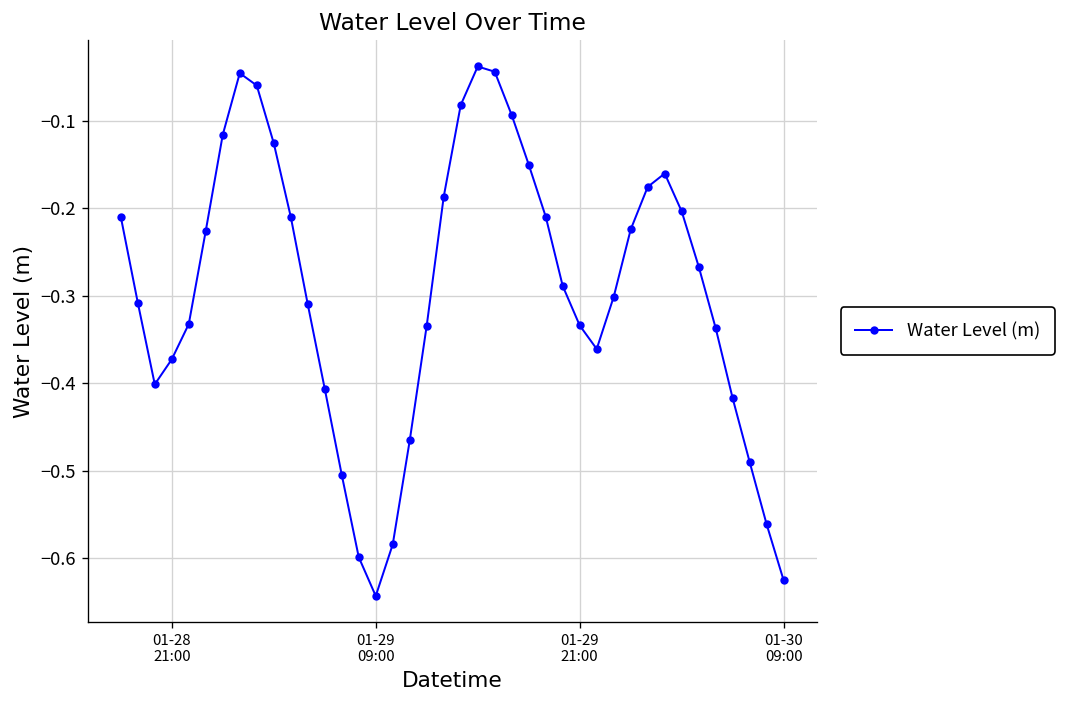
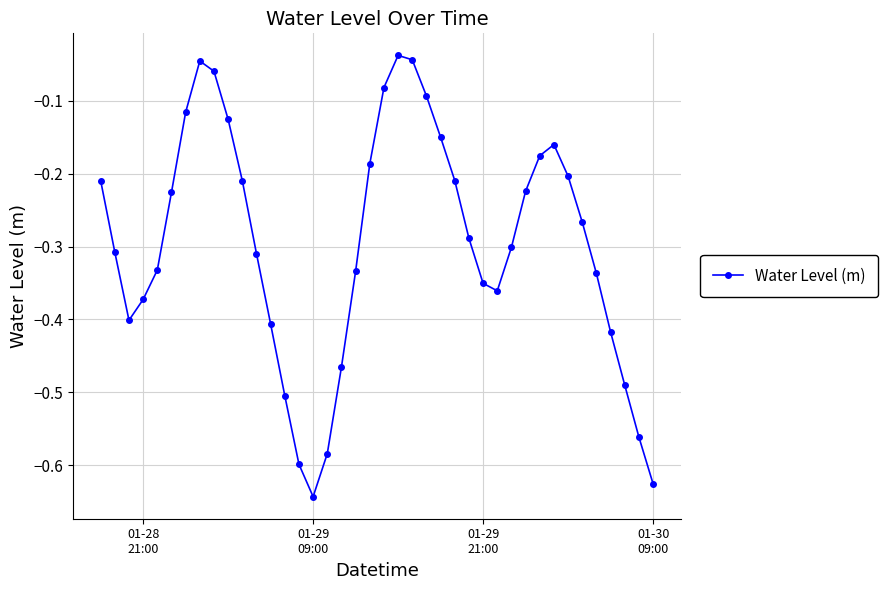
01-29 21:00: -0.33 -> -0.35
